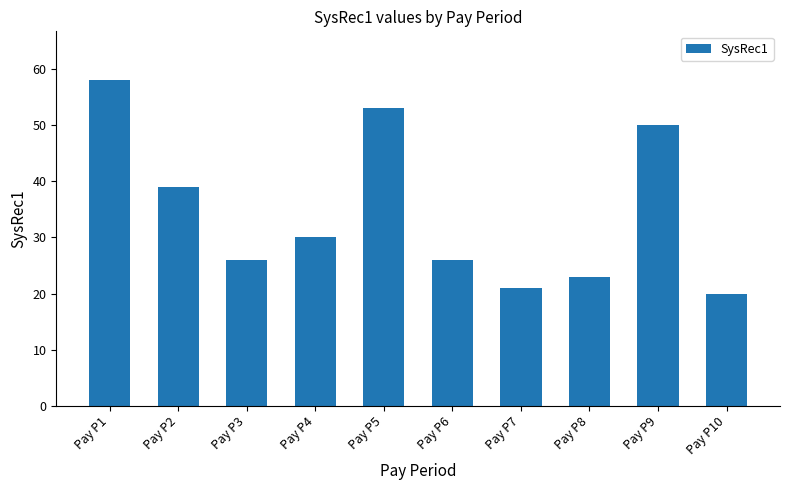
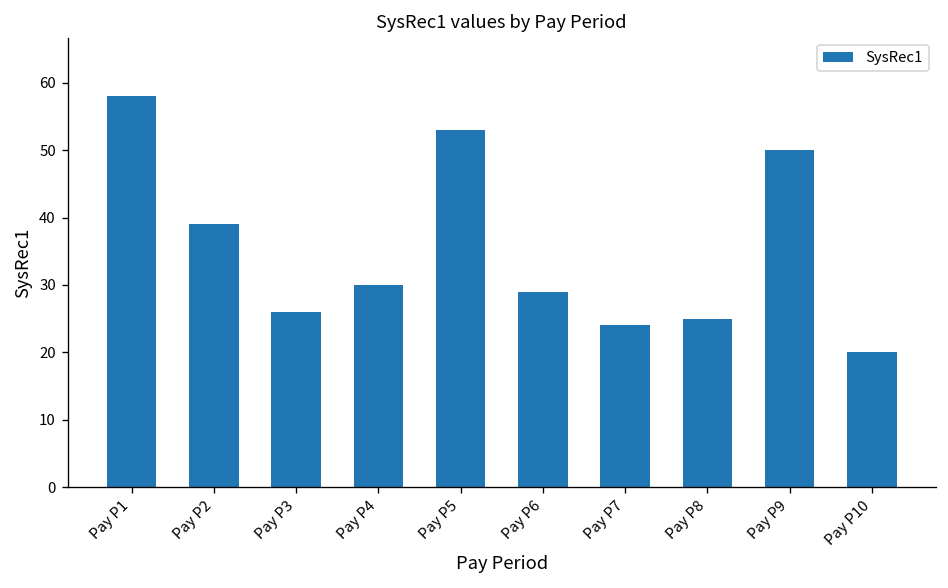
Pay P6: 26 -> 29
Pay P7: 21 -> 24
Pay P8: 23 -> 25
